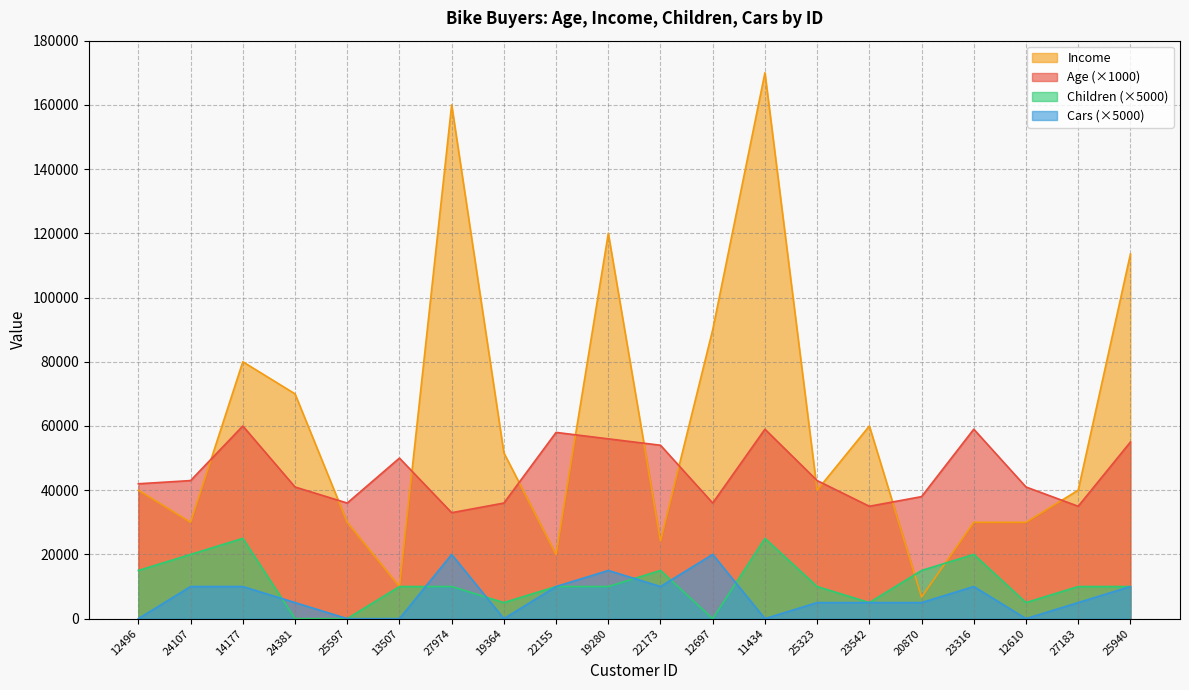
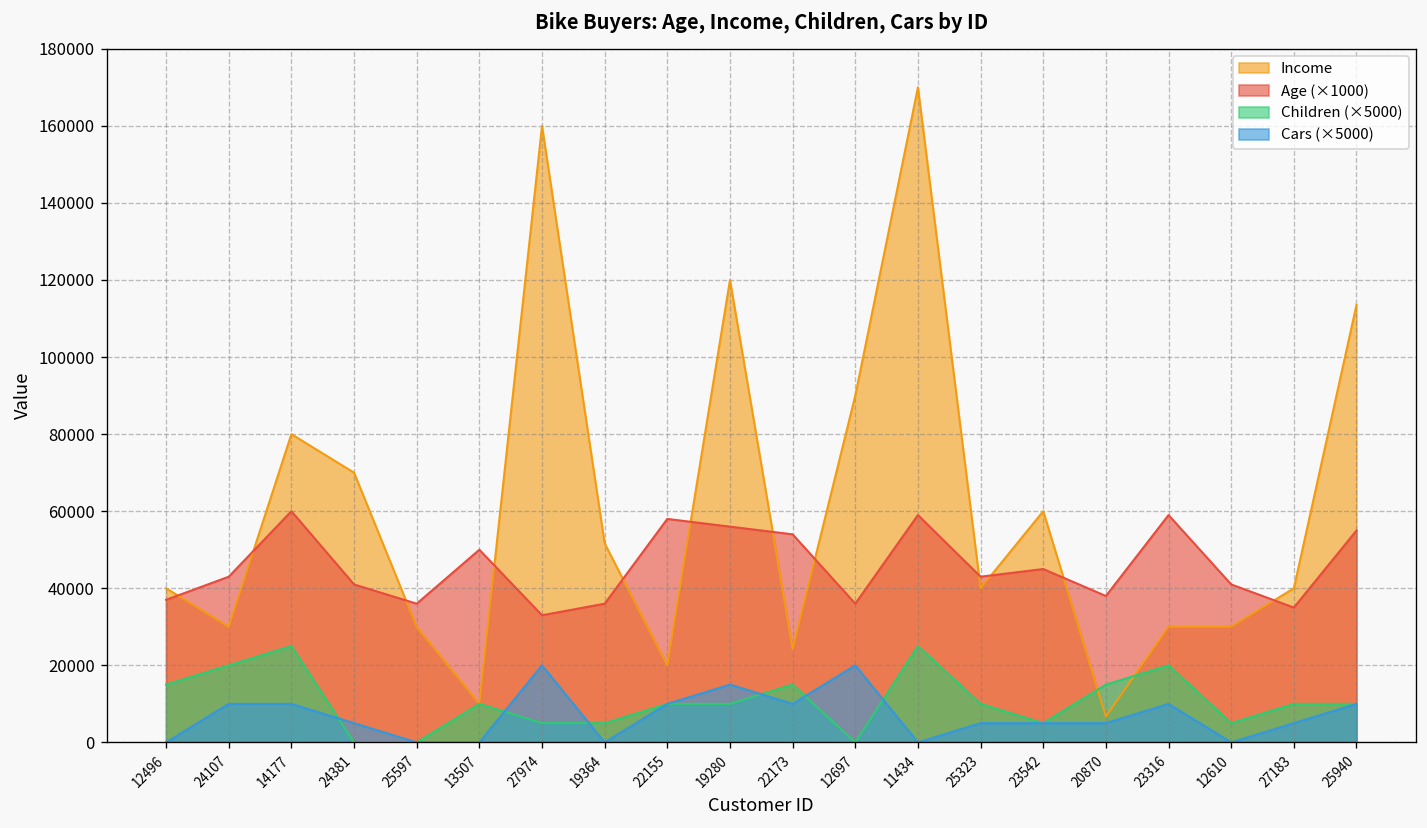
Age (×1000), 12496: 42000 -> 37000
Children (×5000), 27974: 10000 -> 5000
Age (×1000), 23542: 35000 -> 45000
